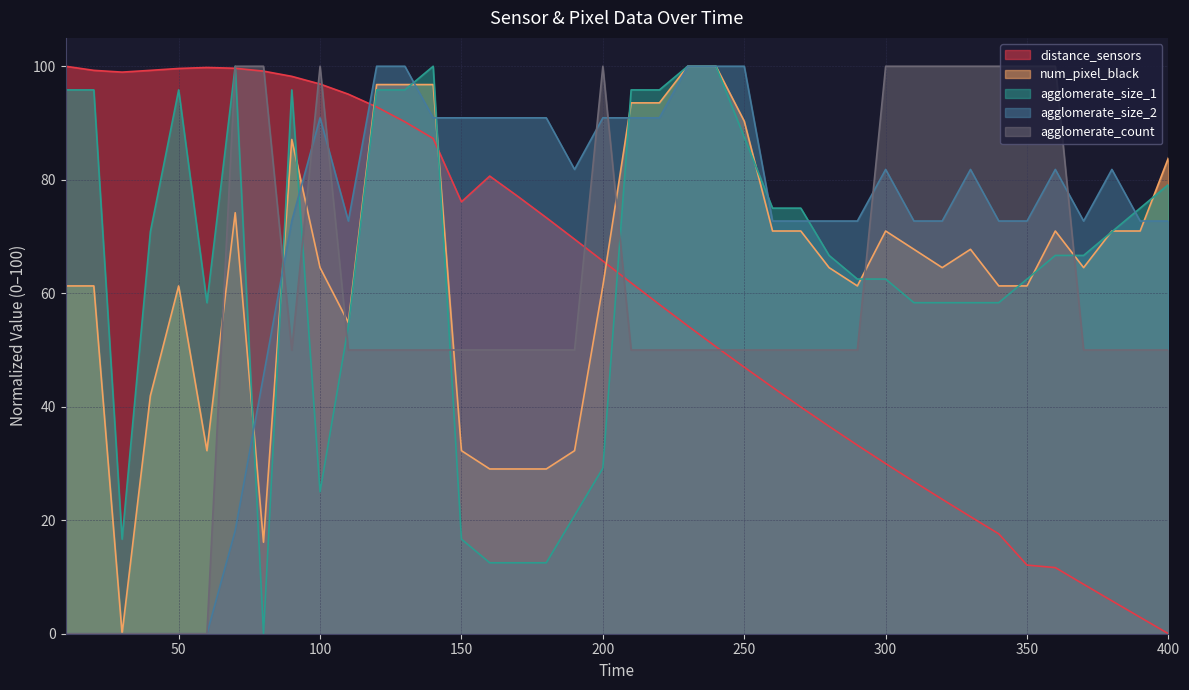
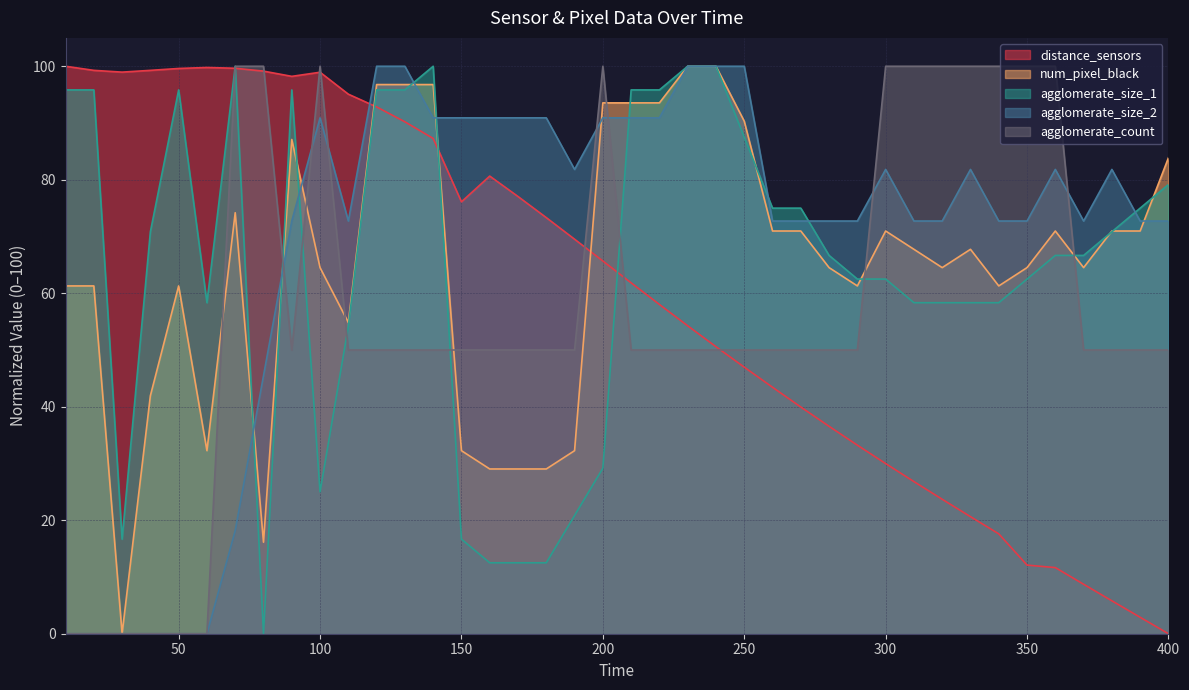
distance_sensors, 100: 97 -> 99
num_pixel_black, 200: 61 -> 94
num_pixel_black, 350: 61 -> 65
